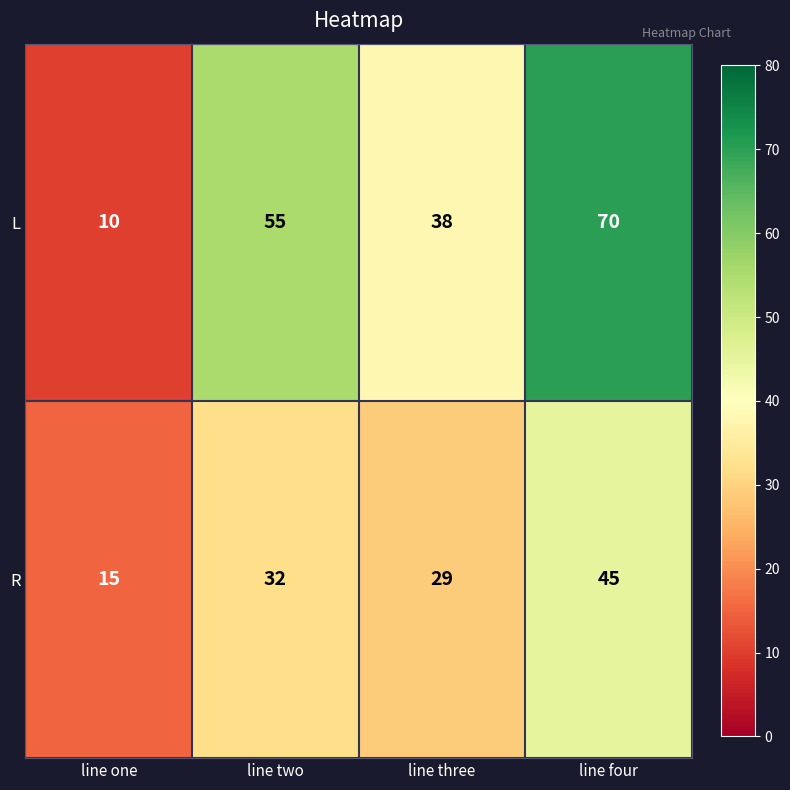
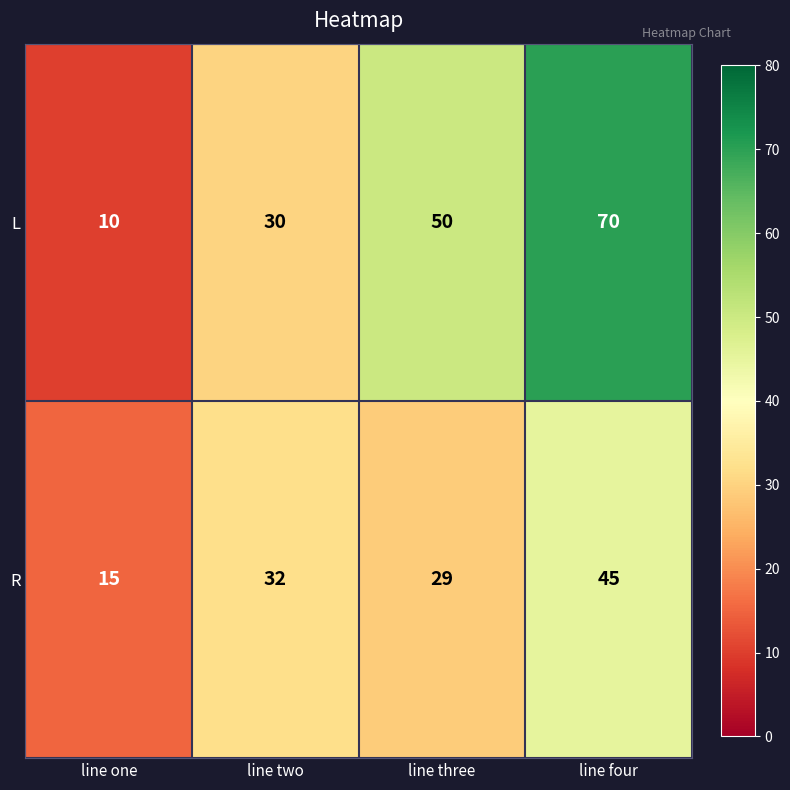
L, line two: 55 -> 30
L, line three: 38 -> 50
